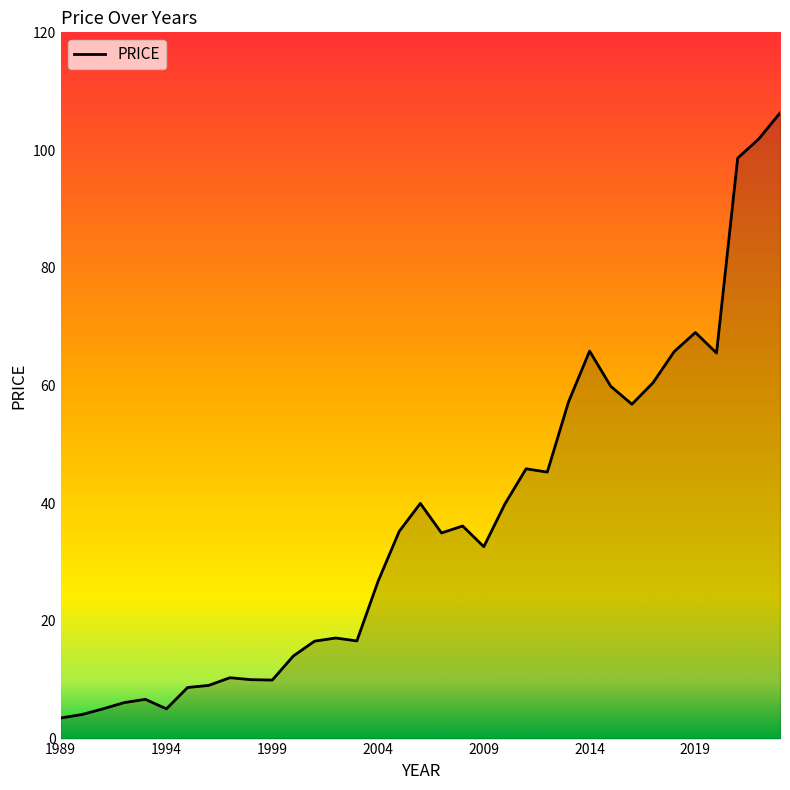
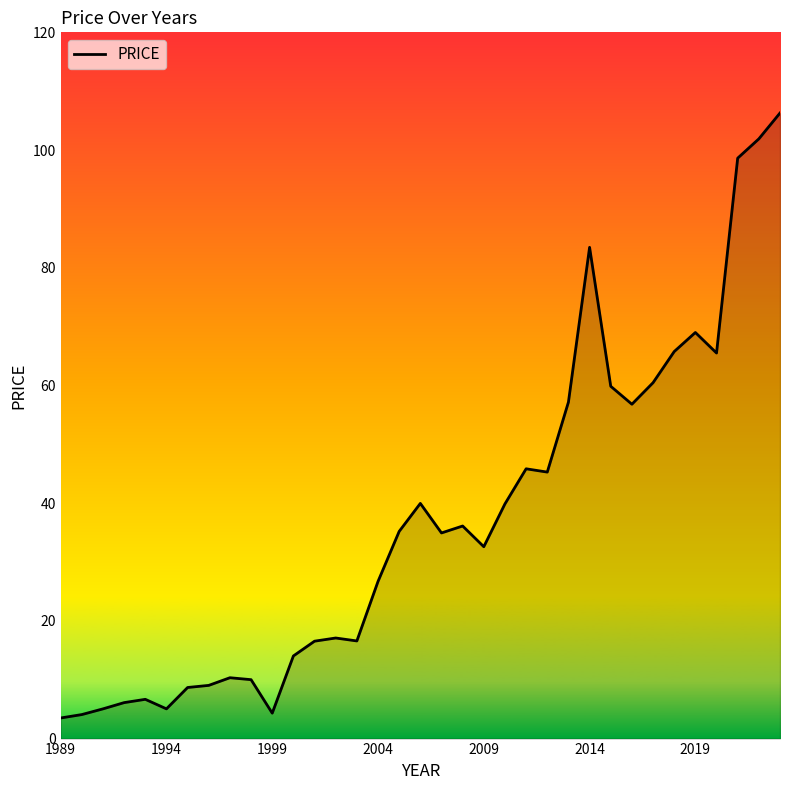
1999: 10 -> 4
2014: 66 -> 83
